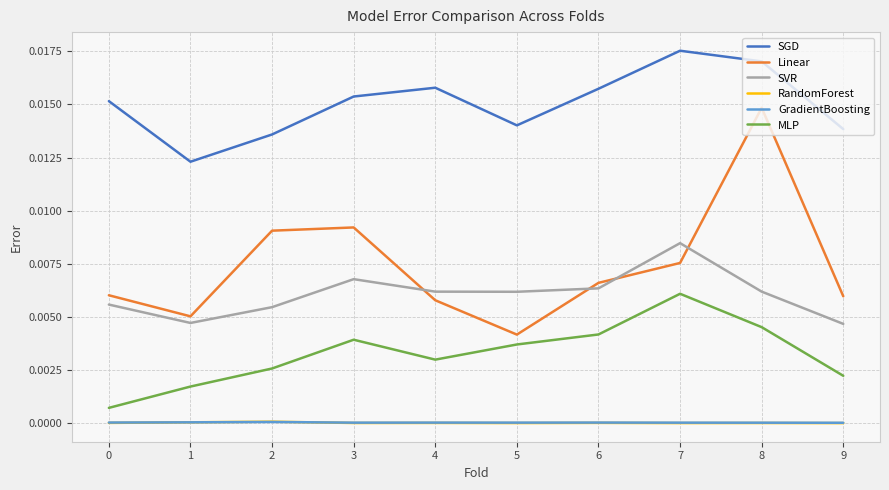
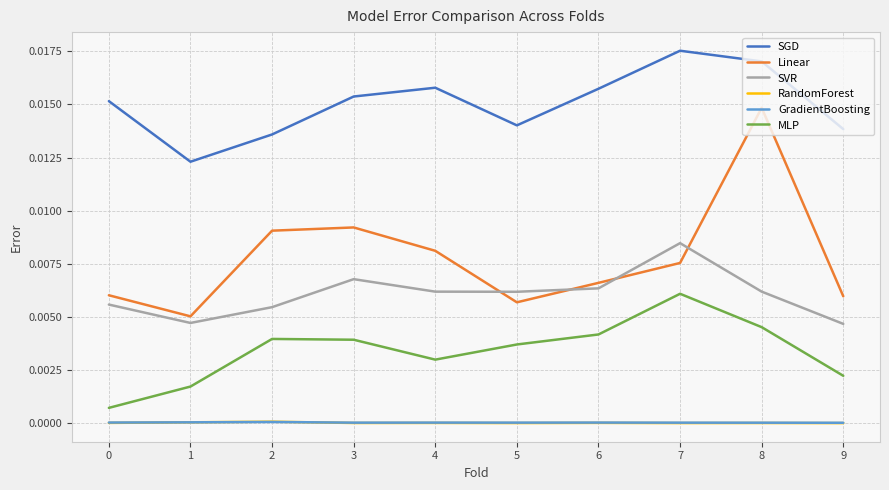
MLP, 2: 0.0026 -> 0.0040
Linear, 4: 0.0058 -> 0.0081
Linear, 5: 0.0042 -> 0.0057
